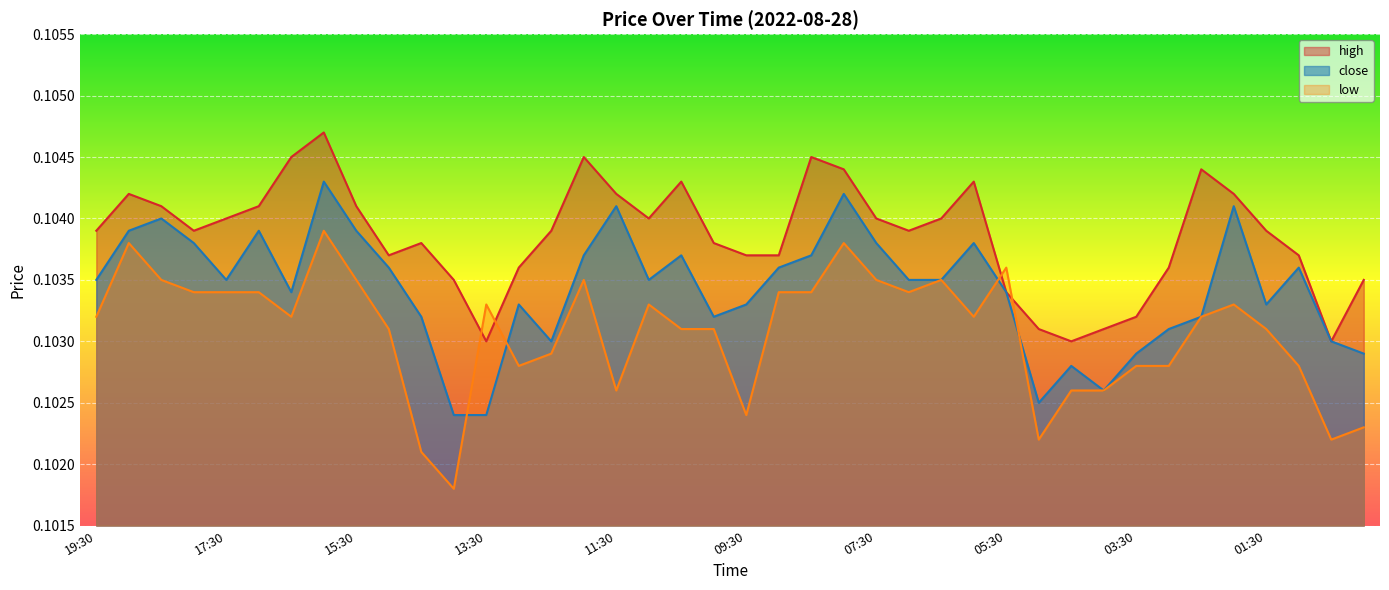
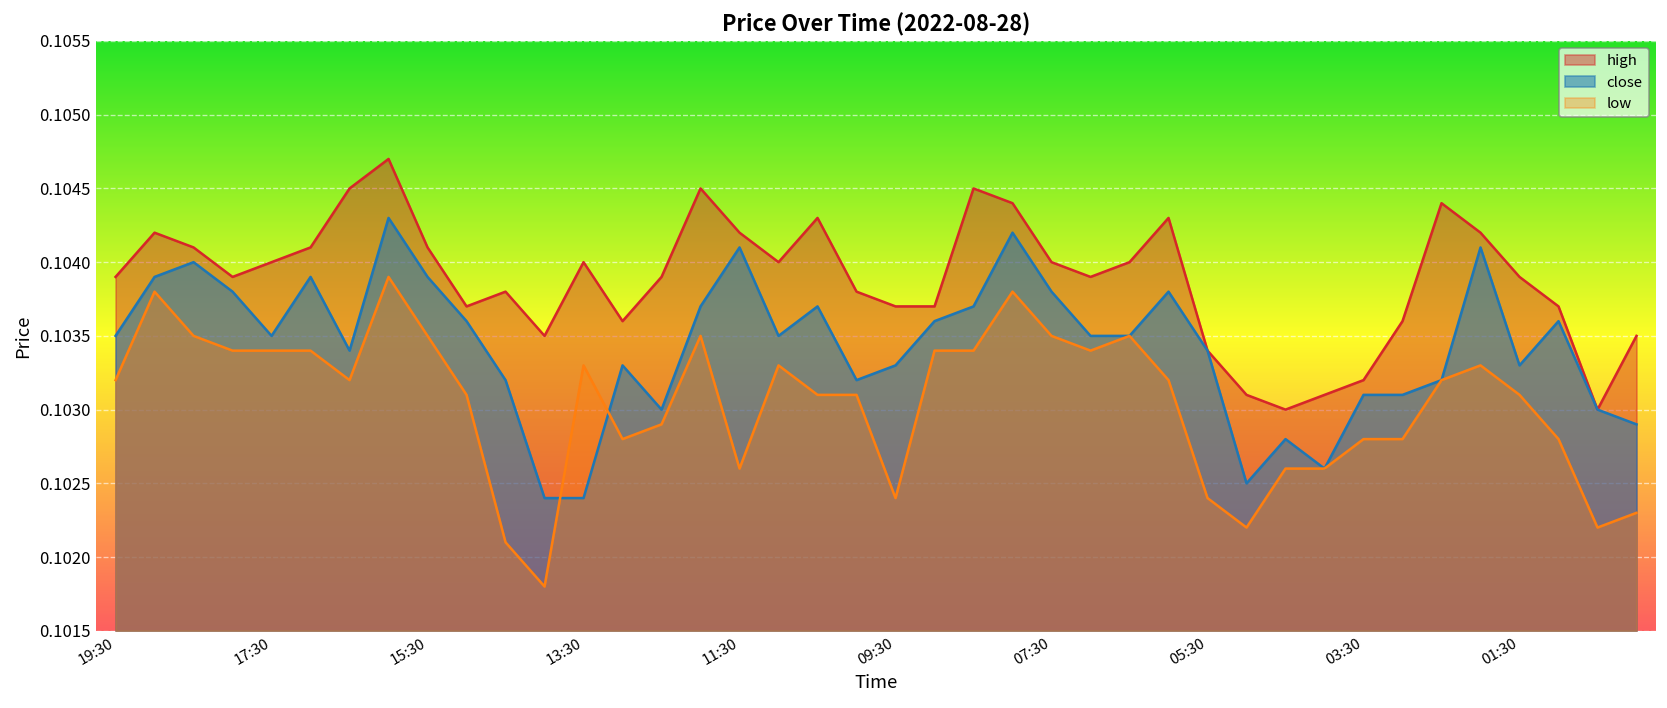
high, 13:30: 0.103 -> 0.104
low, 05:30: 0.1036 -> 0.1024
close, 03:30: 0.1029 -> 0.1031
